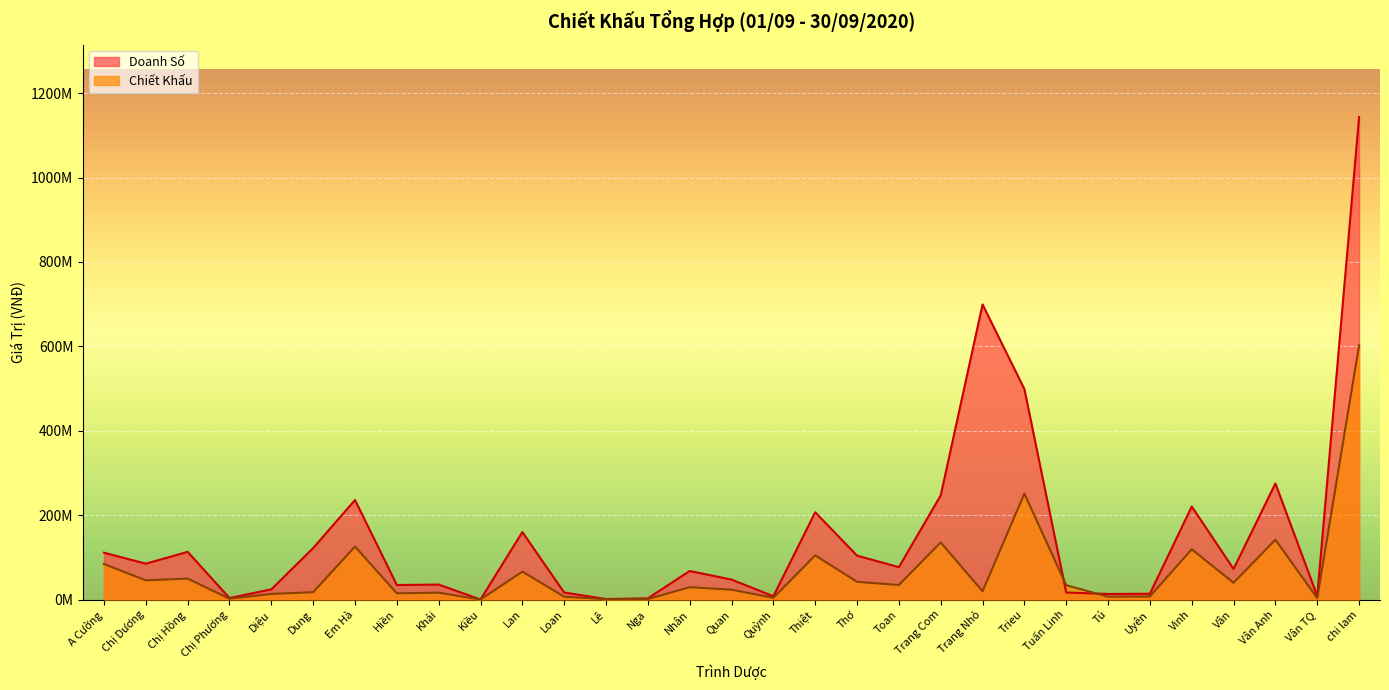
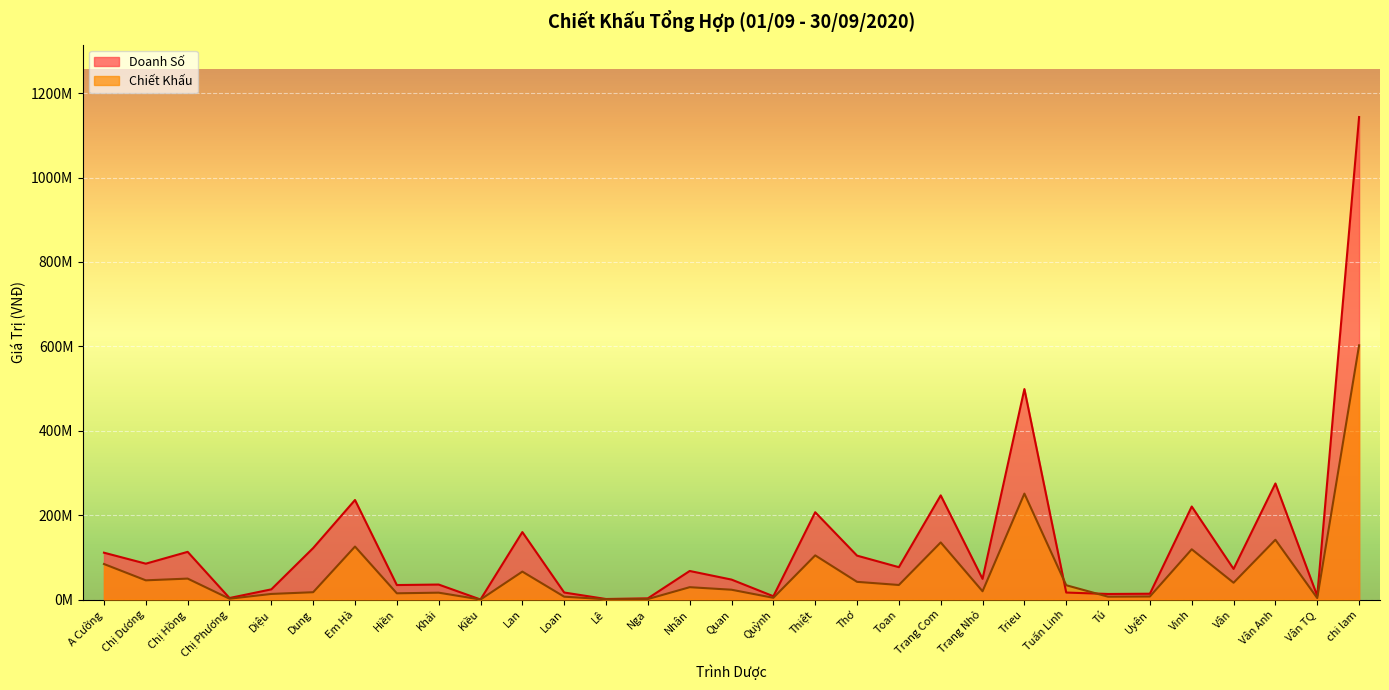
Doanh Số, Trang Nhỏ: 700000000 -> 50000000
